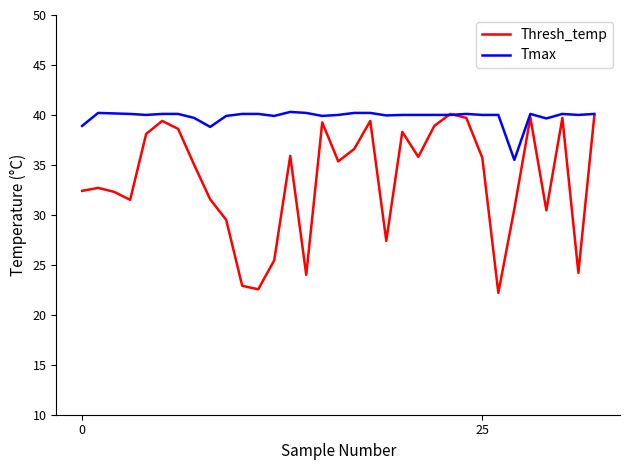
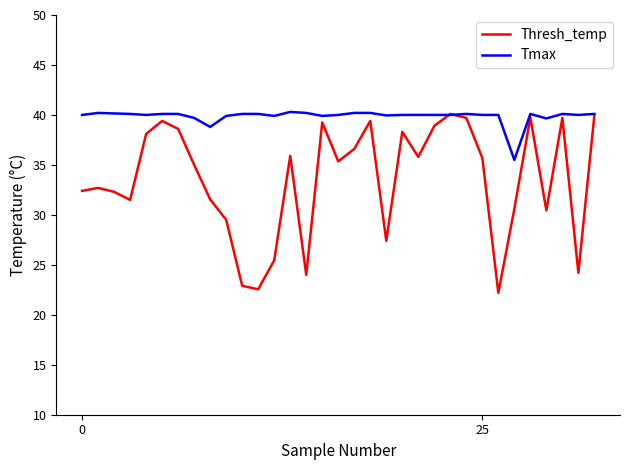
Tmax, 0: 39 -> 40
